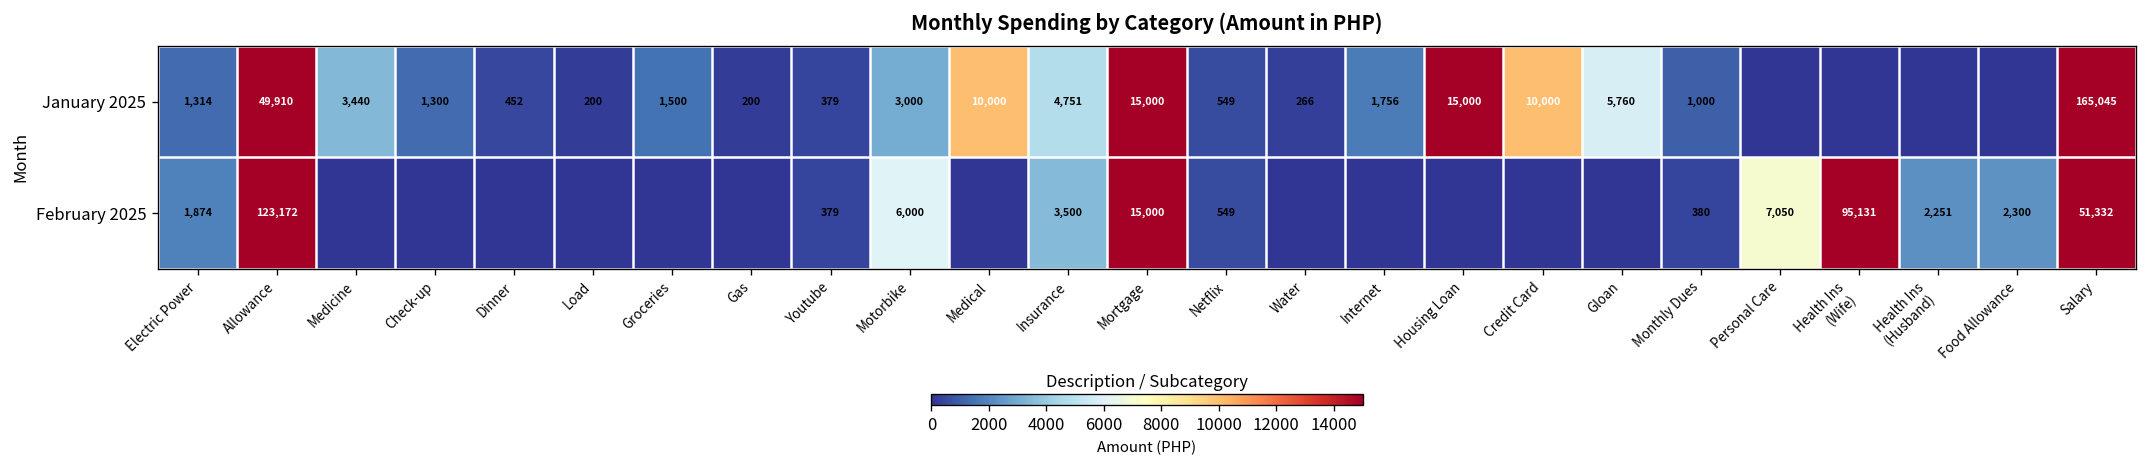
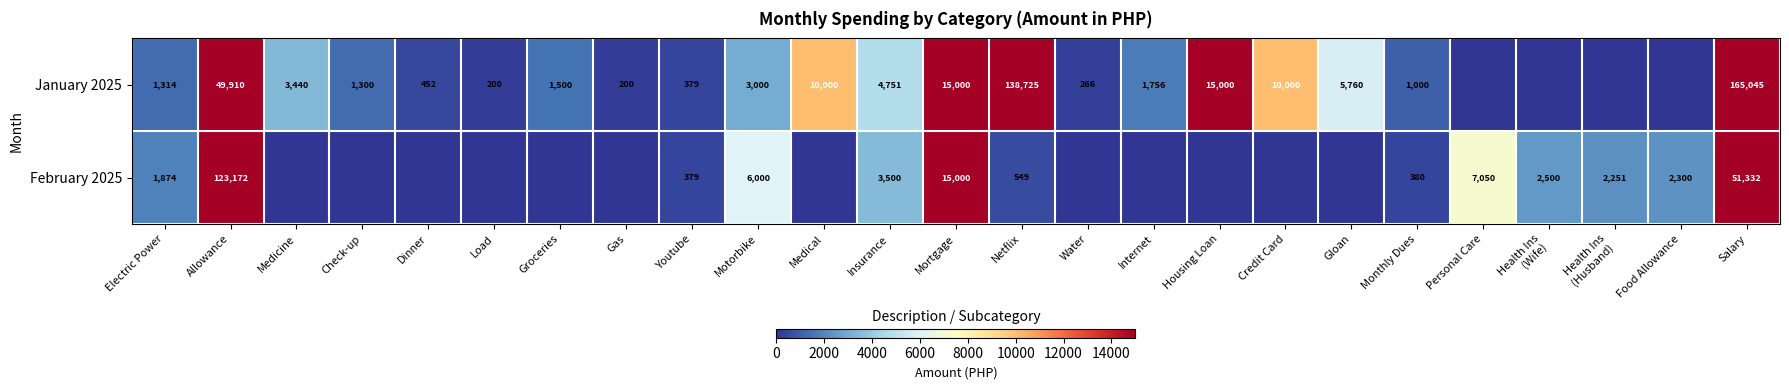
January 2025, Netflix: 549 -> 138,725
February 2025, Health Ins (Wife): 95,131 -> 2,500
